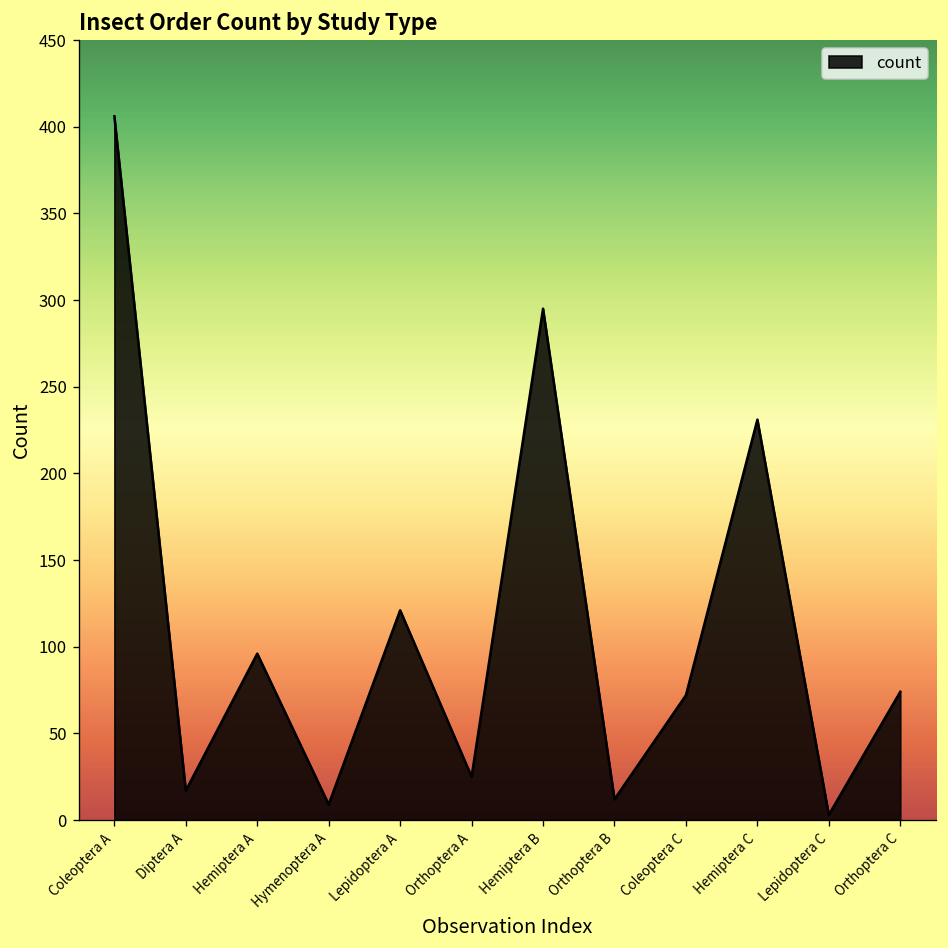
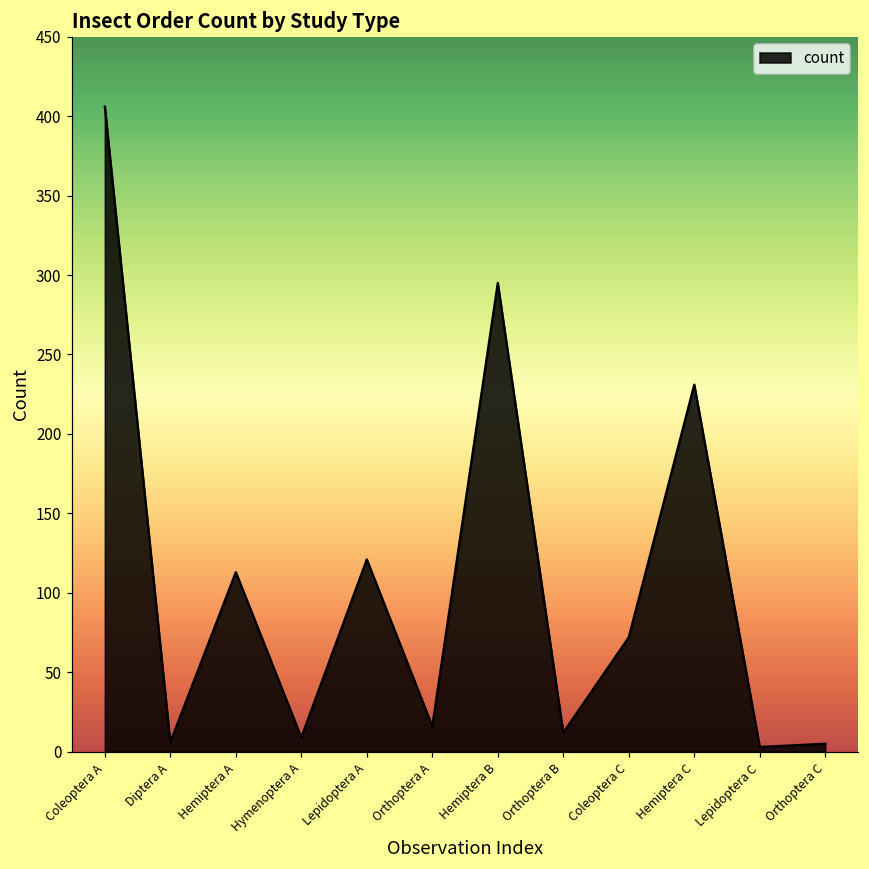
Diptera A: 17 -> 6
Hemiptera A: 96 -> 113
Orthoptera A: 25 -> 16
Orthoptera C: 74 -> 5
